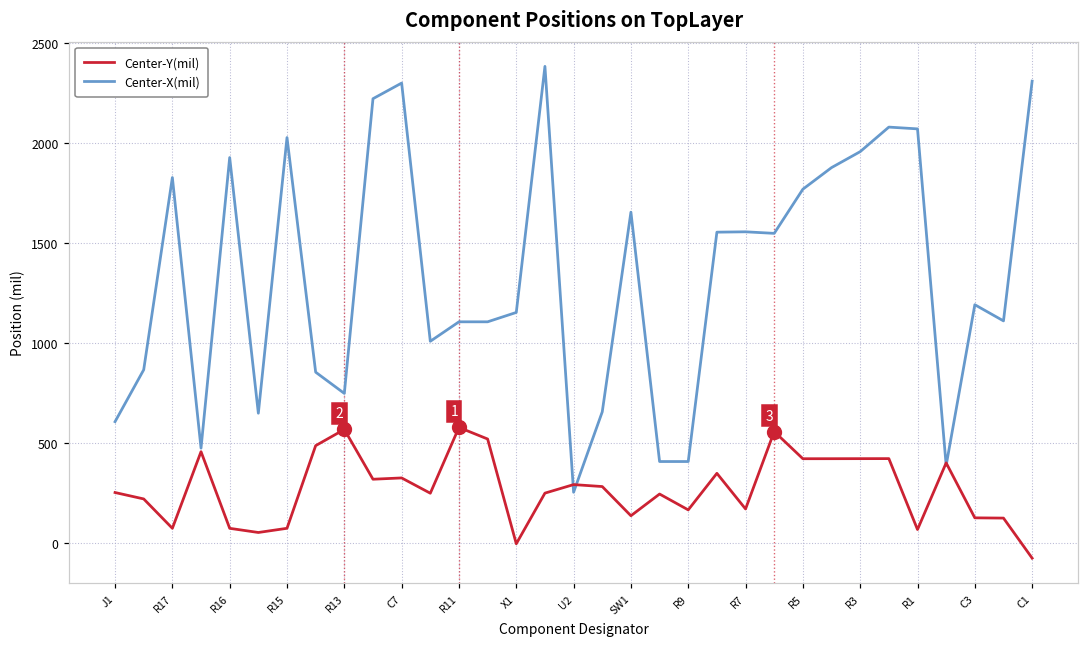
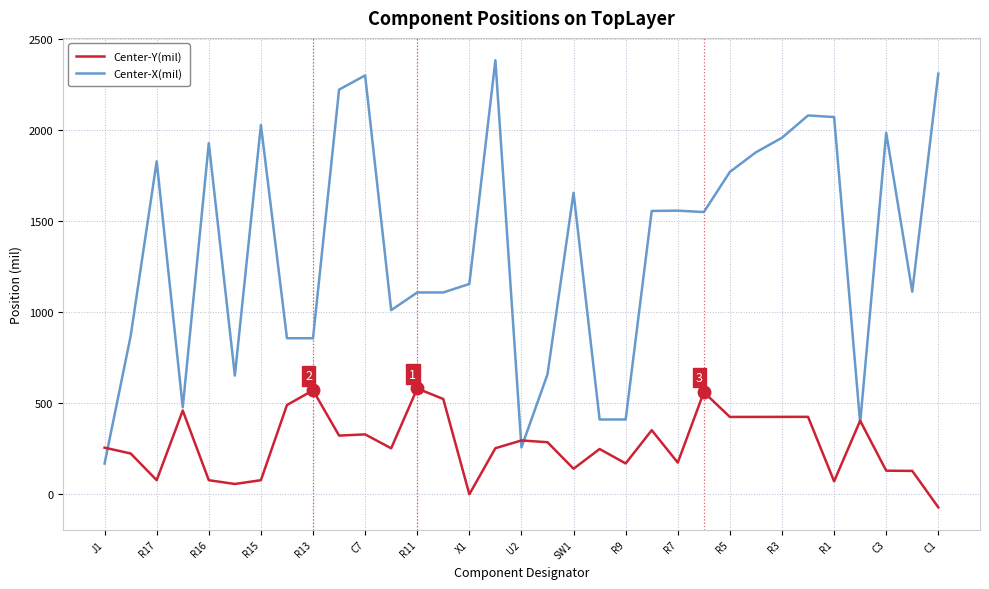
Center-X(mil), J1: 610 -> 170
Center-X(mil), R13: 750 -> 860
Center-X(mil), C3: 1190 -> 1990
